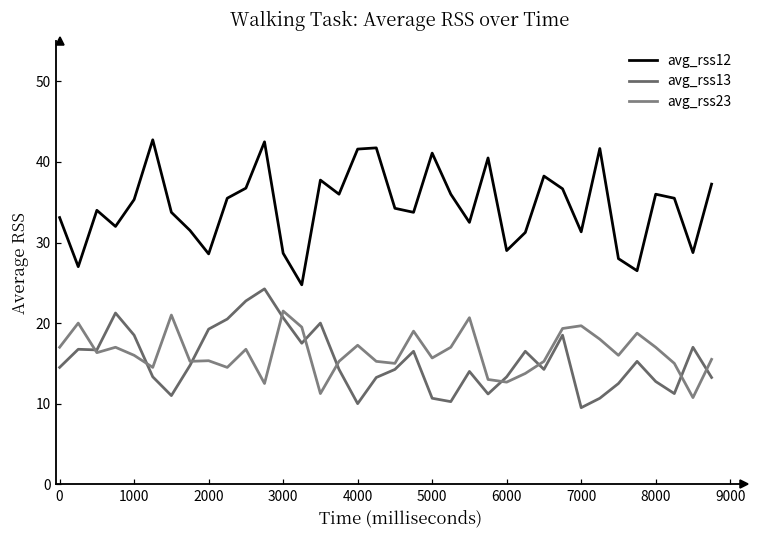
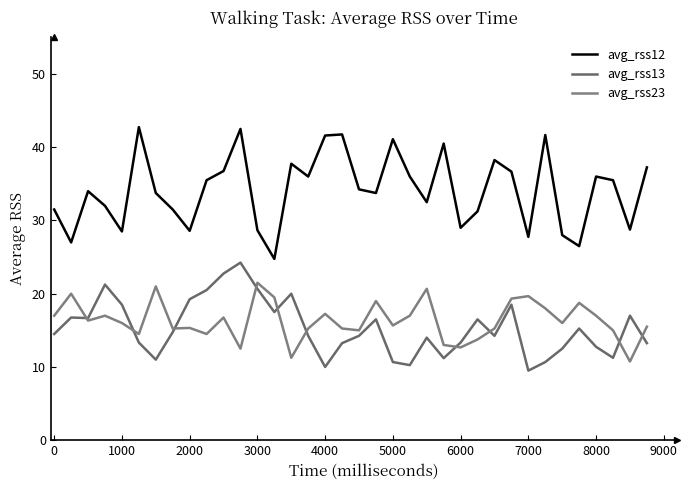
avg_rss12, 0: 33 -> 32
avg_rss12, 1000: 35 -> 29
avg_rss12, 7000: 31 -> 28
